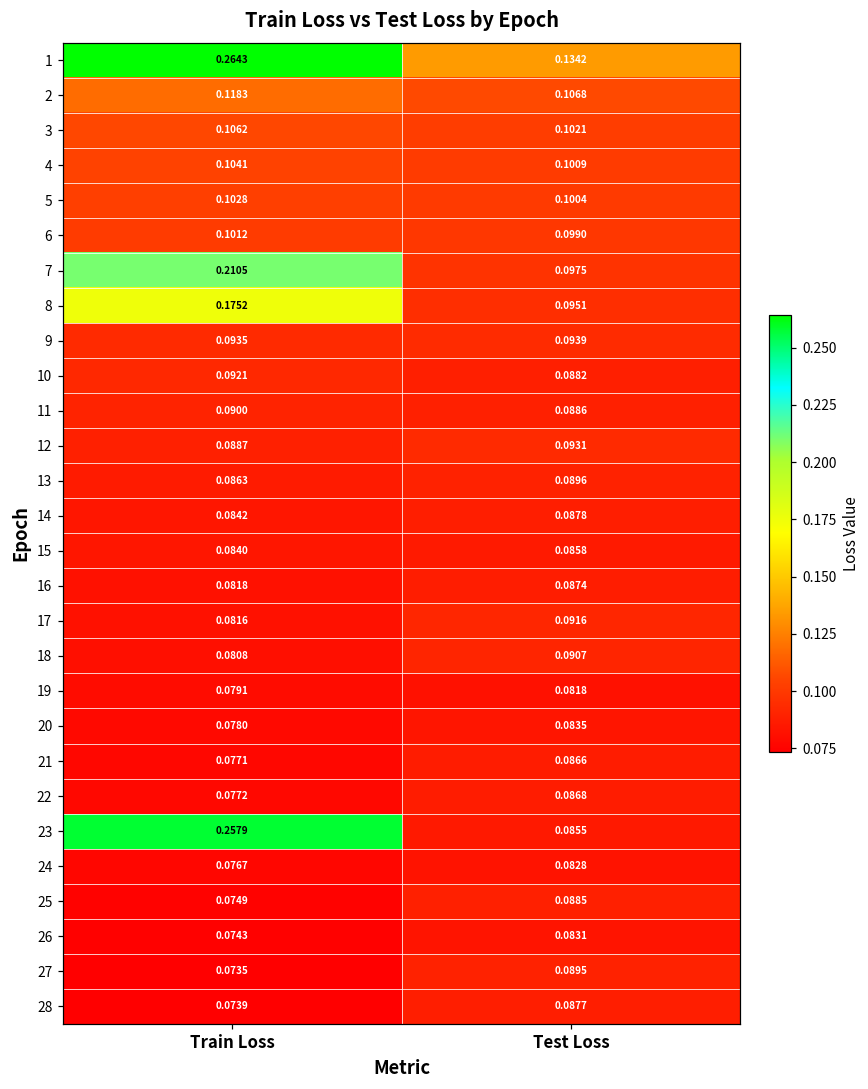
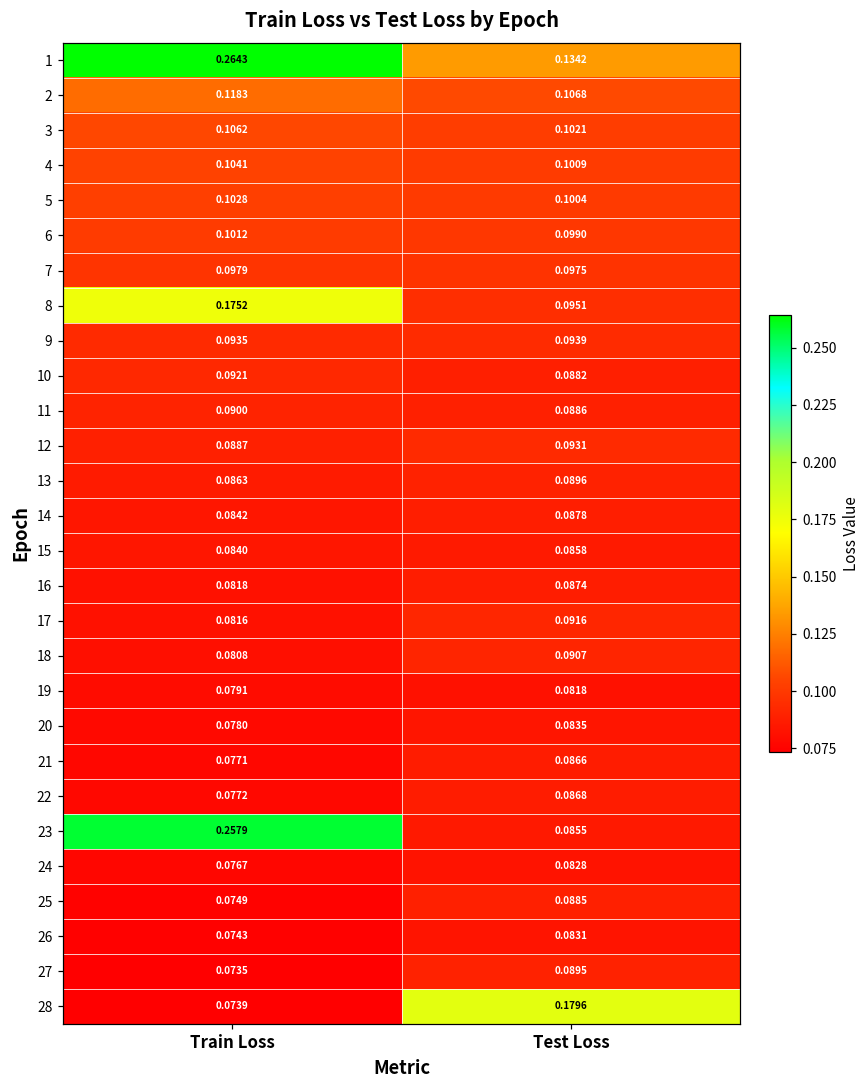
7, Train Loss: 0.2105 -> 0.0979
28, Test Loss: 0.0877 -> 0.1796
